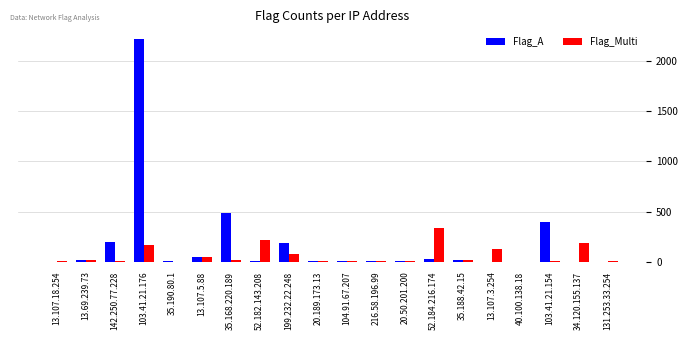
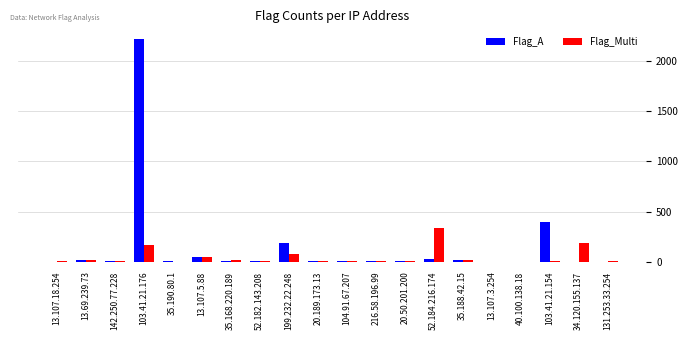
Flag_A, 142.250.77.228: 200 -> 10
Flag_A, 35.168.220.189: 490 -> 10
Flag_Multi, 52.182.143.208: 220 -> 10
Flag_Multi, 13.107.3.254: 130 -> 0
